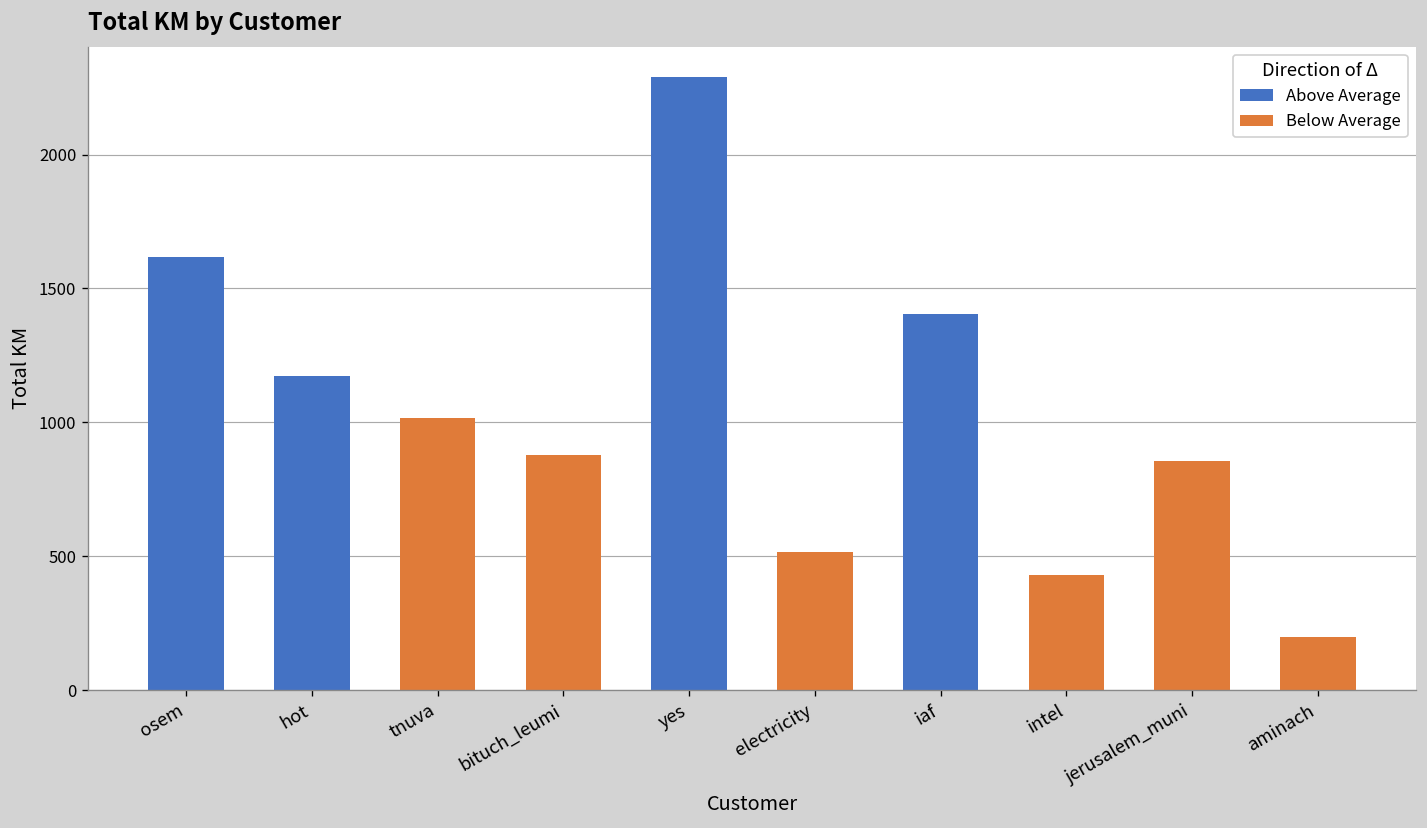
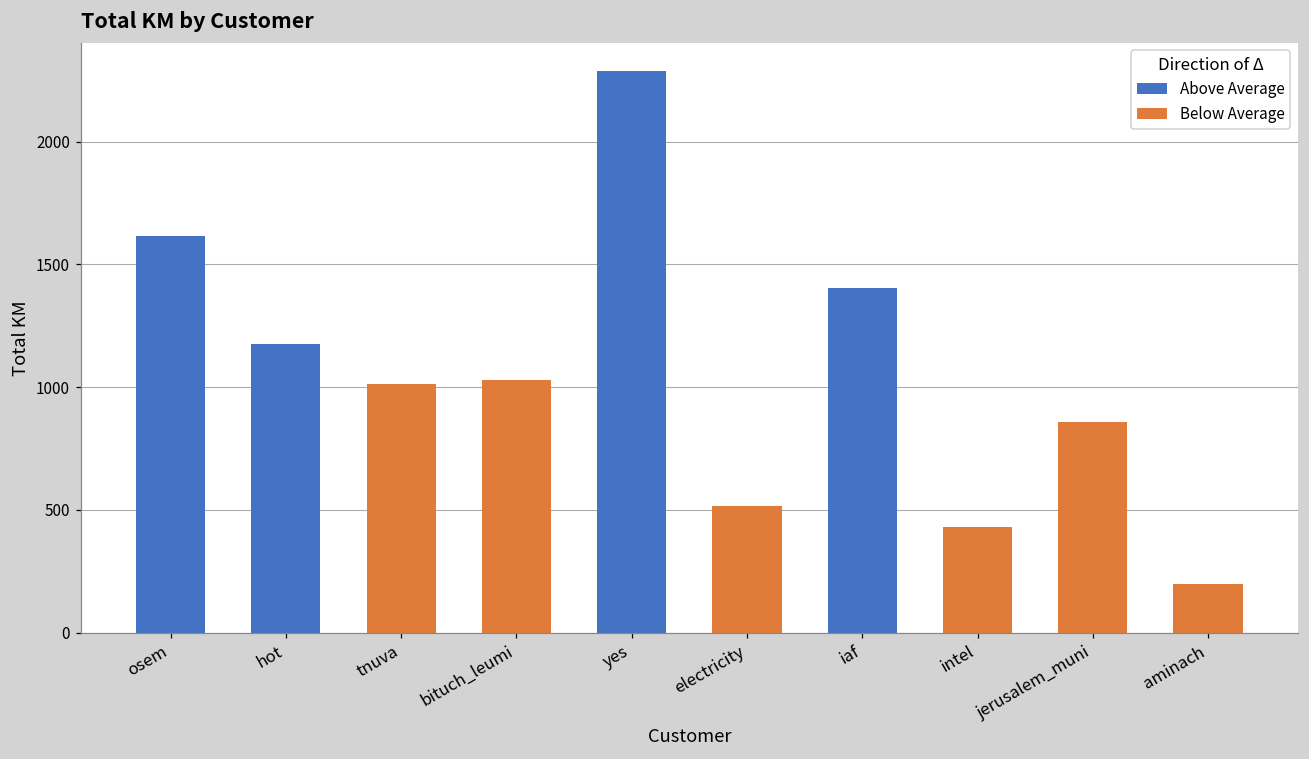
Below Average, bituch_leumi: 880 -> 1030
